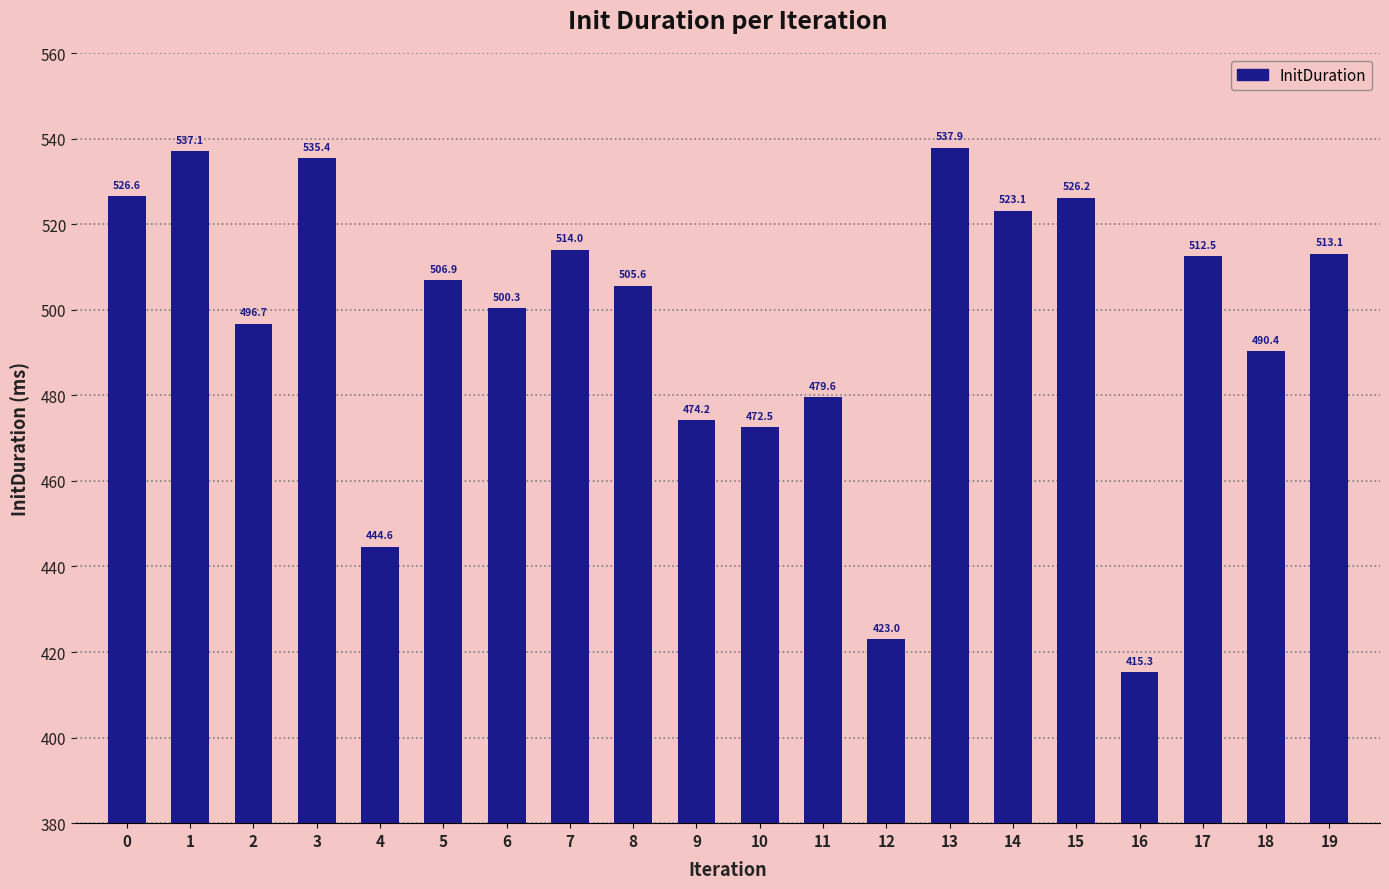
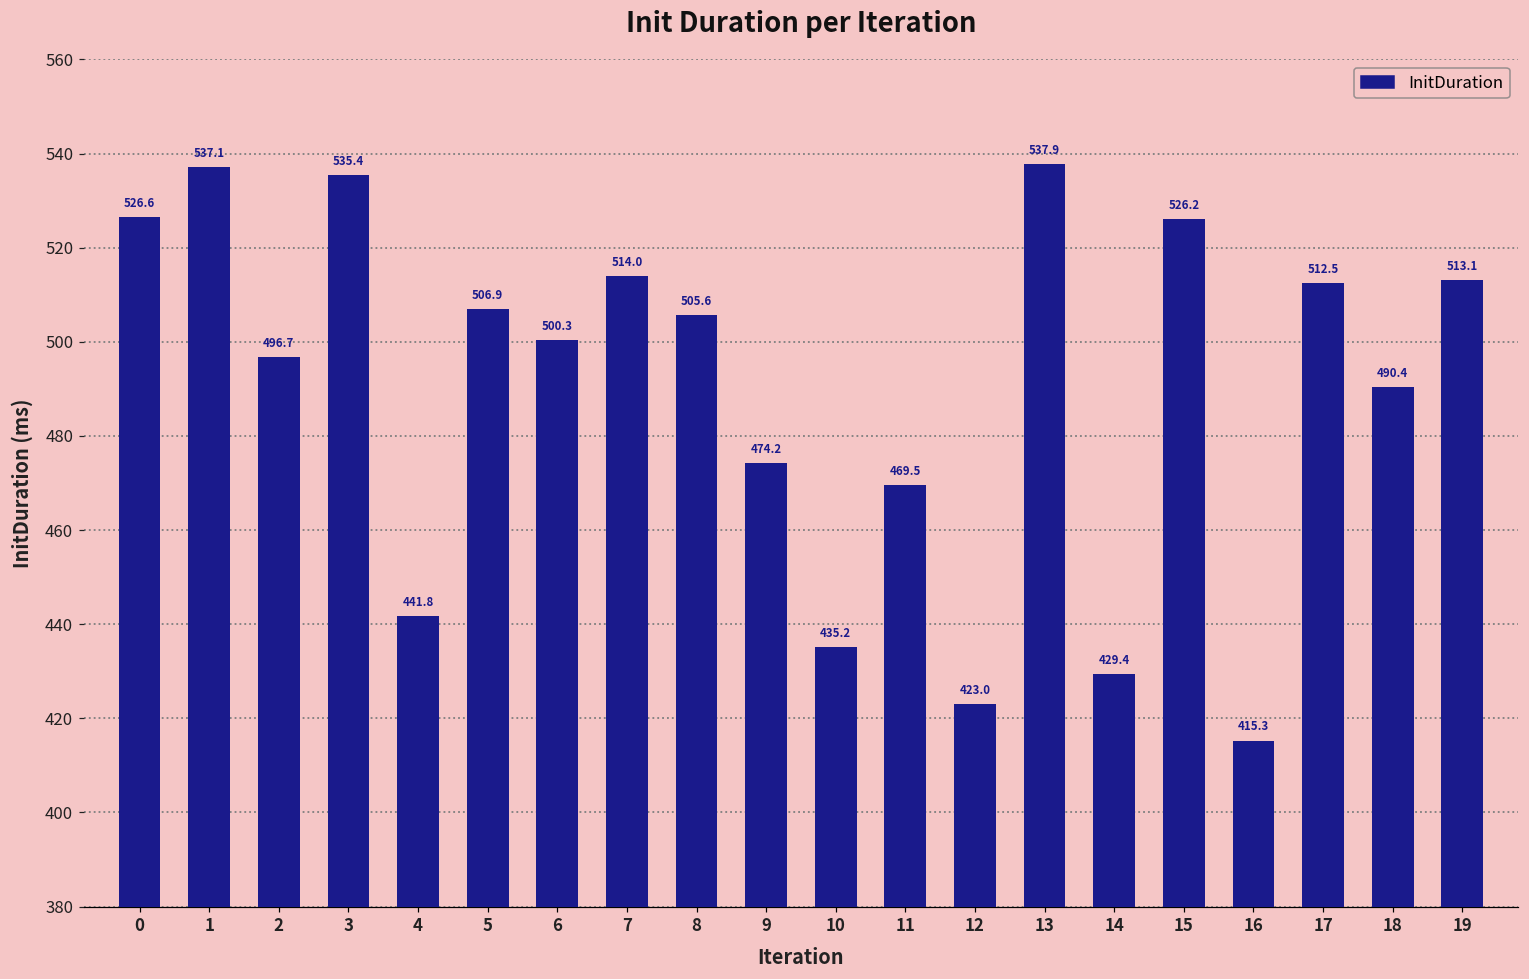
4: 444.6 -> 441.8
10: 472.5 -> 435.2
11: 479.6 -> 469.5
14: 523.1 -> 429.4
